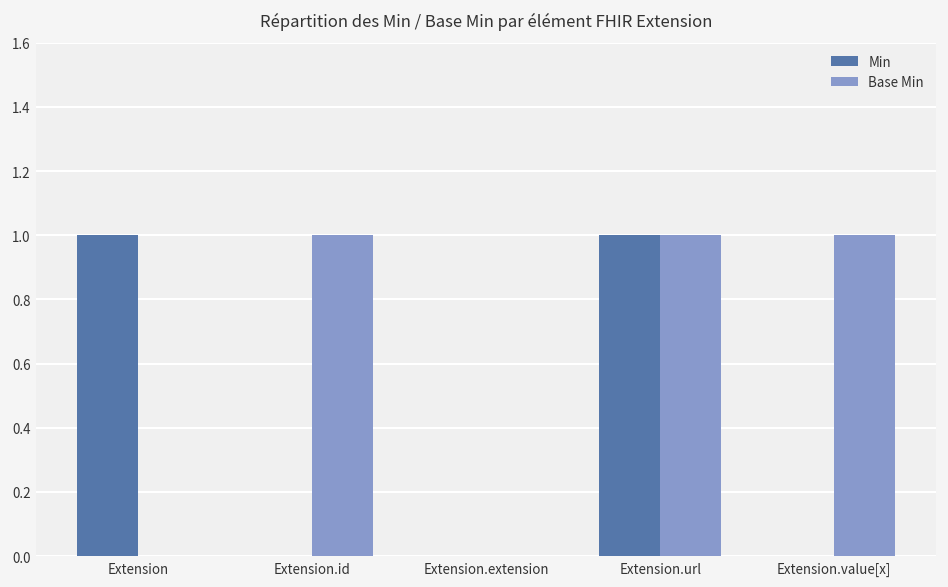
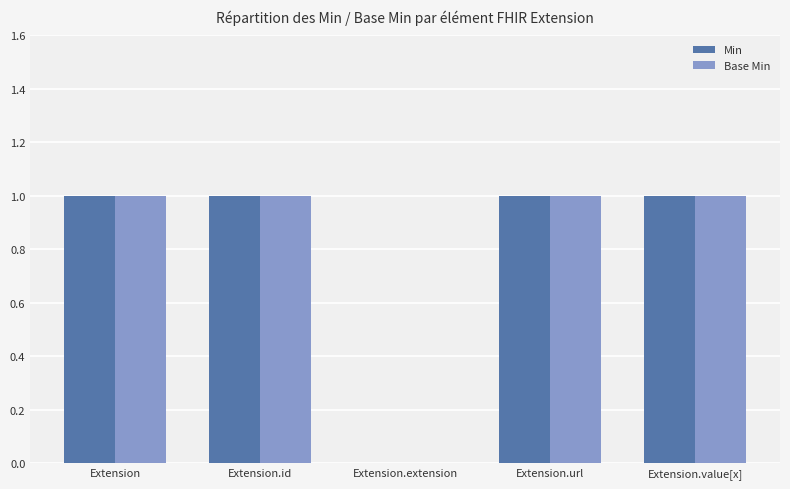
Base Min, Extension: 0 -> 1
Min, Extension.id: 0 -> 1
Min, Extension.value[x]: 0 -> 1
